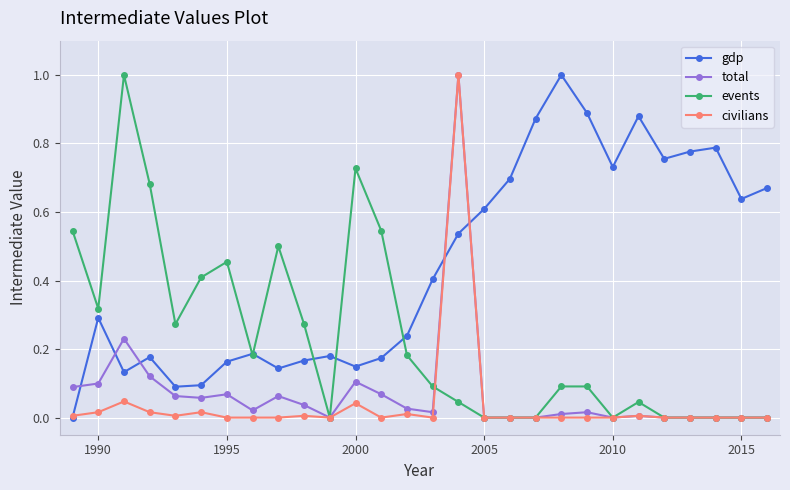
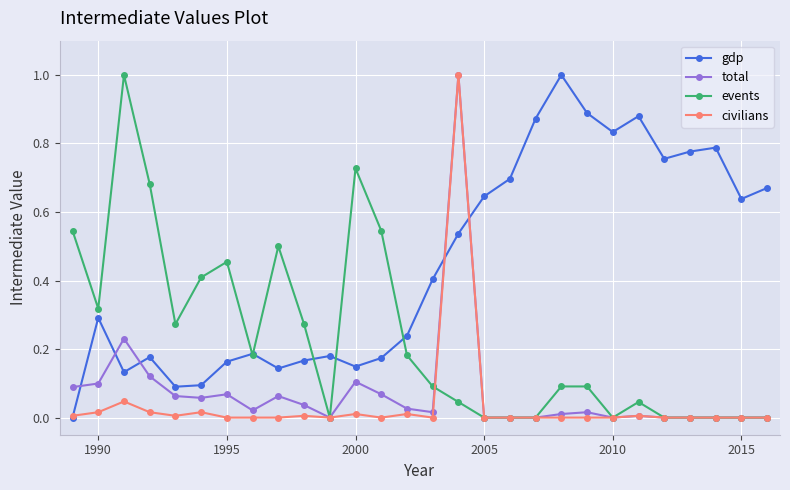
civilians, 2000: 0.04 -> 0.01
gdp, 2005: 0.61 -> 0.65
gdp, 2010: 0.73 -> 0.83
